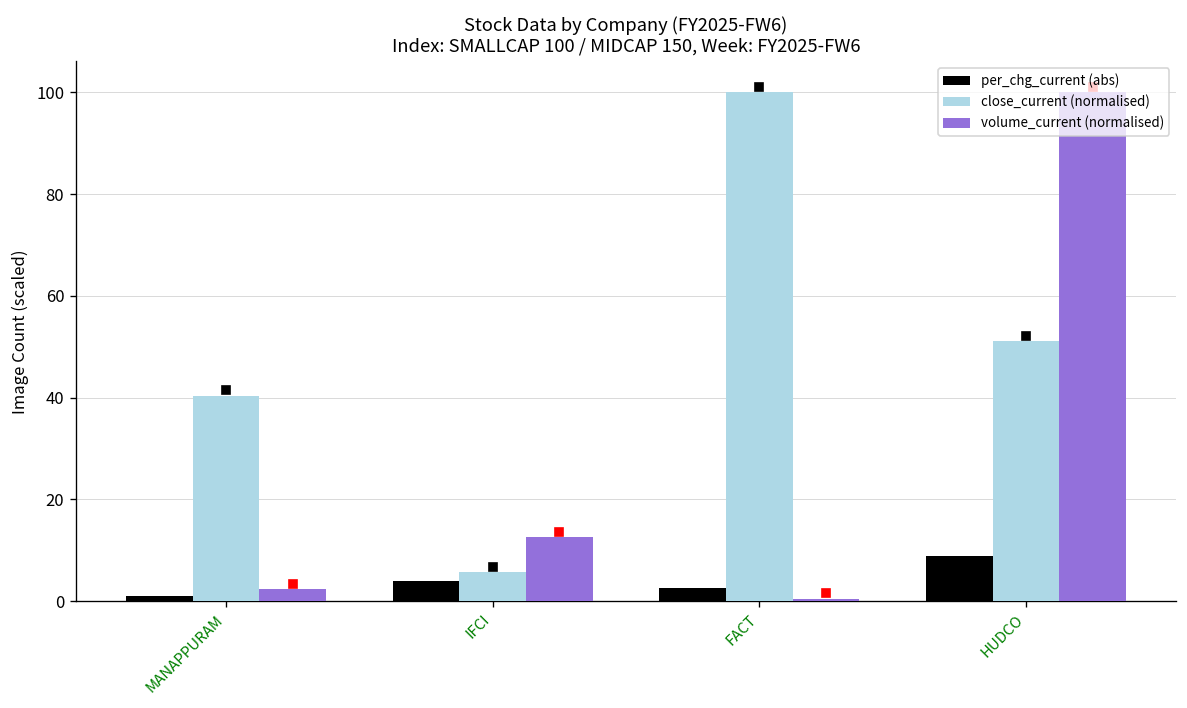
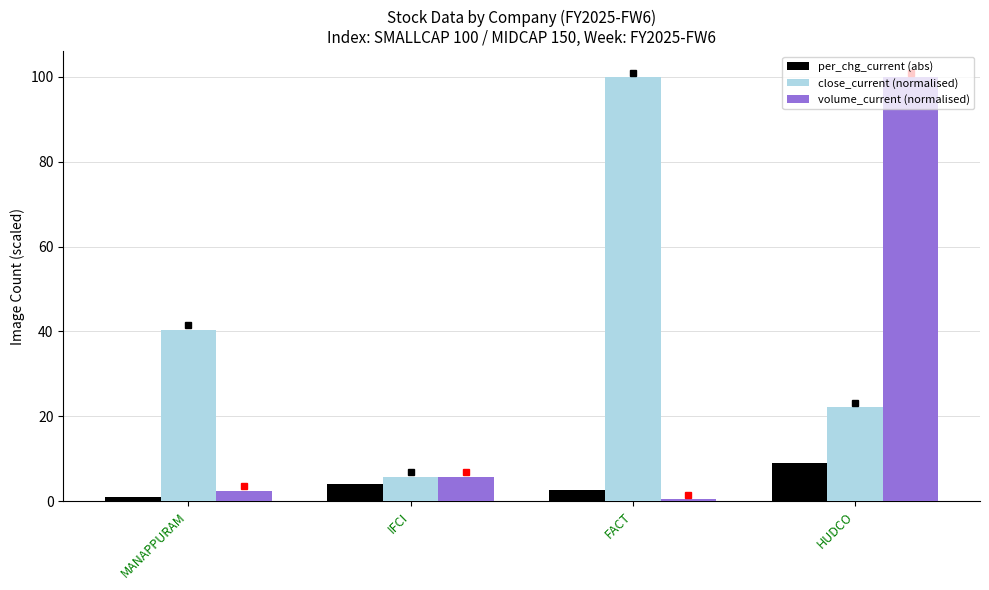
volume_current (normalised), IFCI: 13 -> 6
close_current (normalised), HUDCO: 51 -> 22
